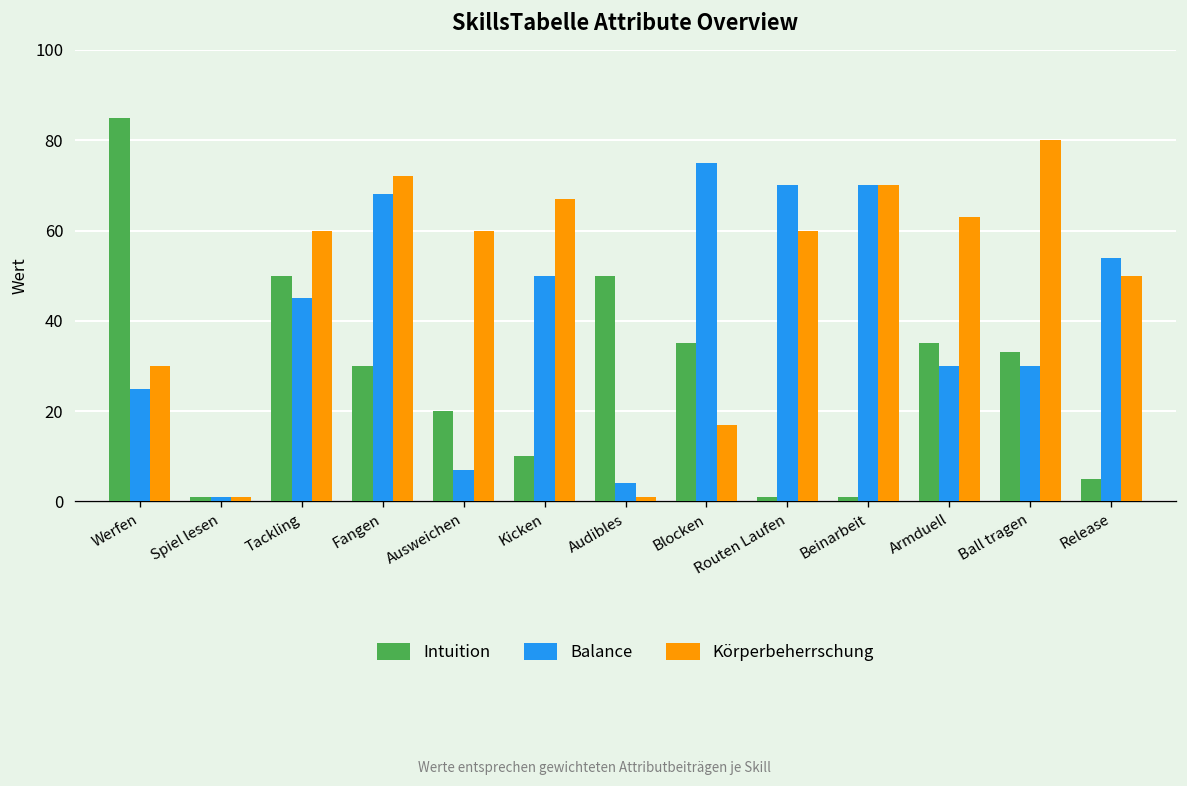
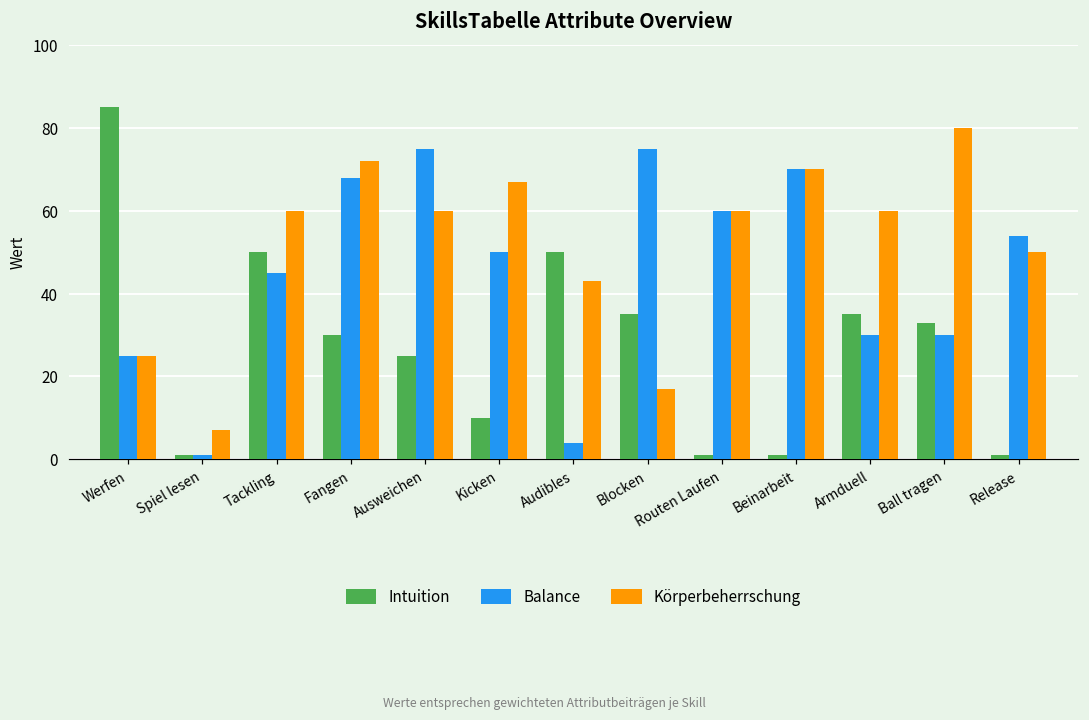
Körperbeherrschung, Werfen: 30 -> 25
Körperbeherrschung, Spiel lesen: 1 -> 7
Intuition, Ausweichen: 20 -> 25
Balance, Ausweichen: 7 -> 75
Körperbeherrschung, Audibles: 1 -> 43
Balance, Routen Laufen: 70 -> 60
Körperbeherrschung, Armduell: 63 -> 60
Intuition, Release: 5 -> 1
